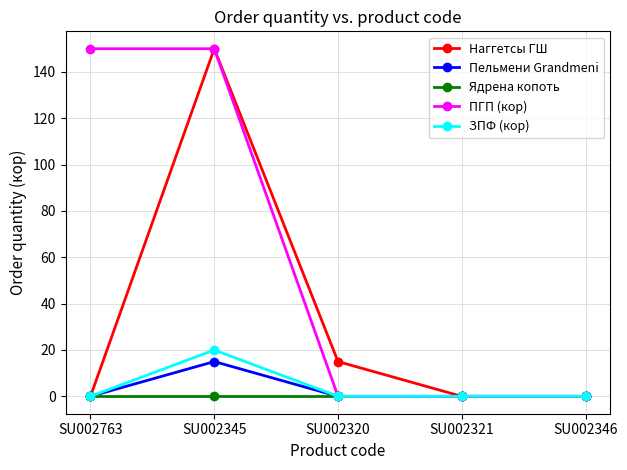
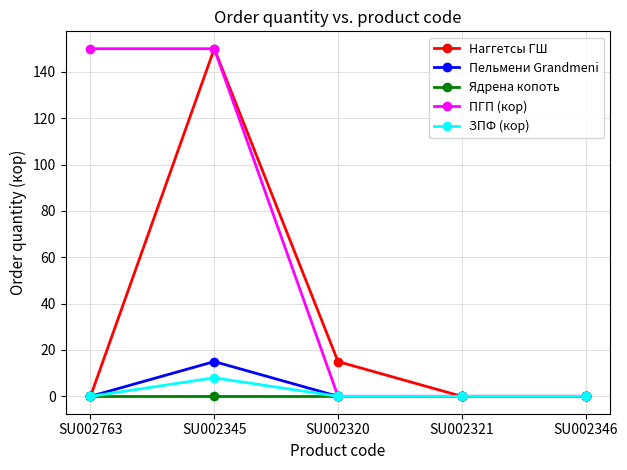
ЗПФ (кор), SU002345: 20 -> 8
